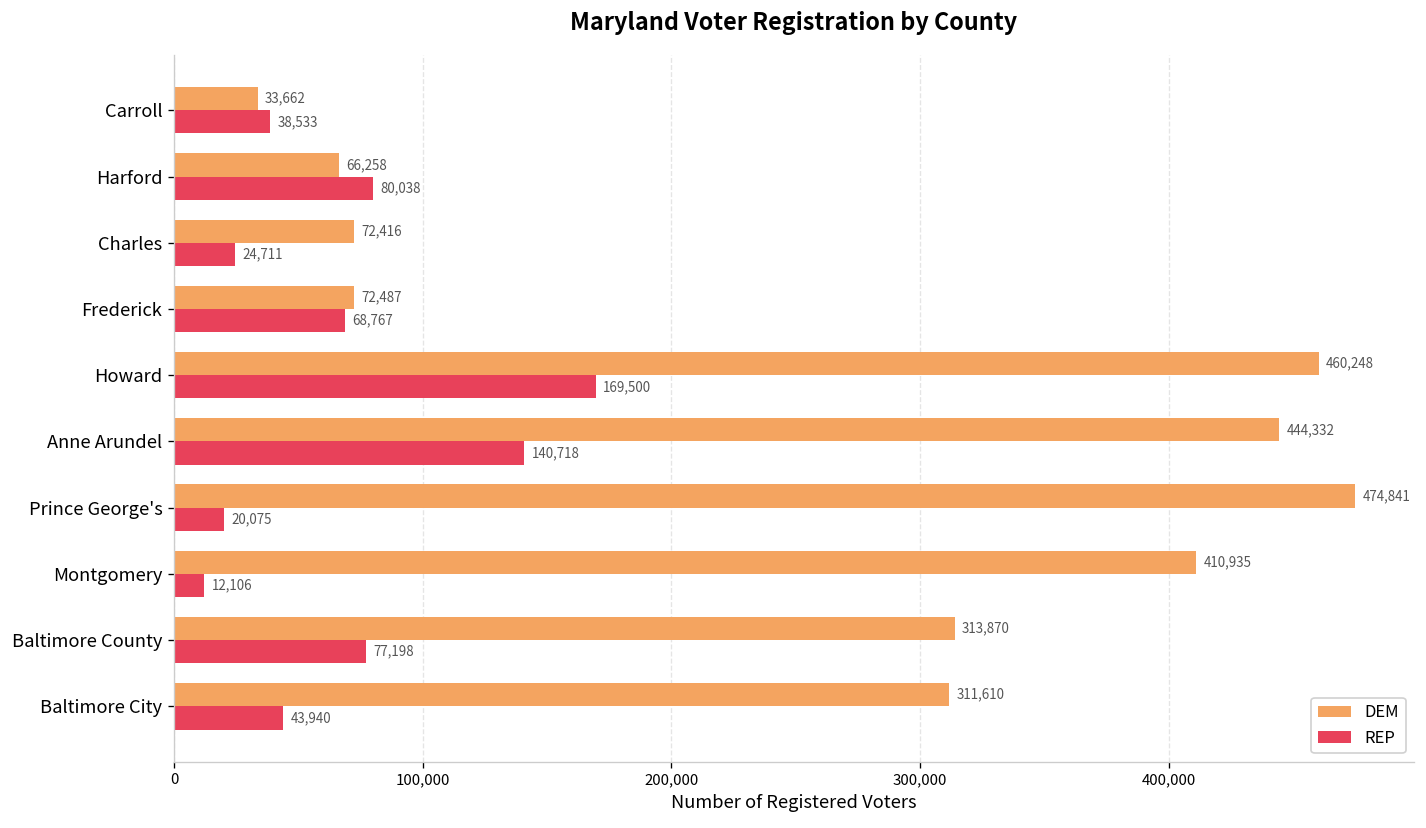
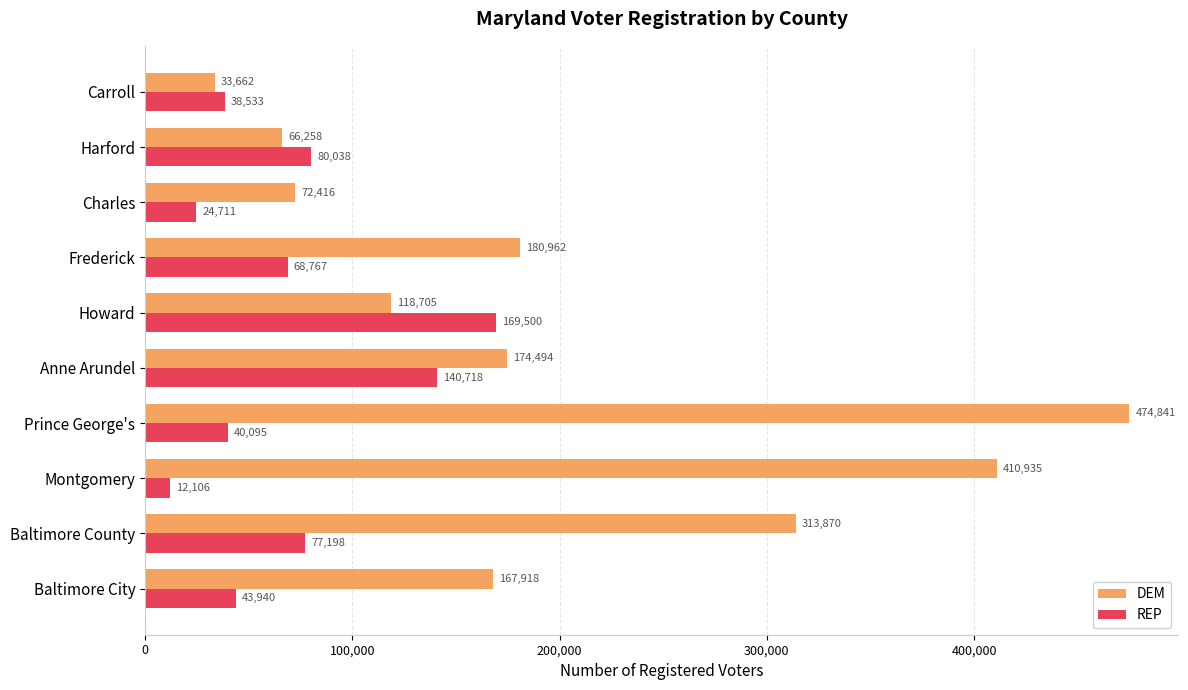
DEM, Frederick: 72,487 -> 180,962
DEM, Howard: 460,248 -> 118,705
DEM, Anne Arundel: 444,332 -> 174,494
REP, Prince George's: 20,075 -> 40,095
DEM, Baltimore City: 311,610 -> 167,918
